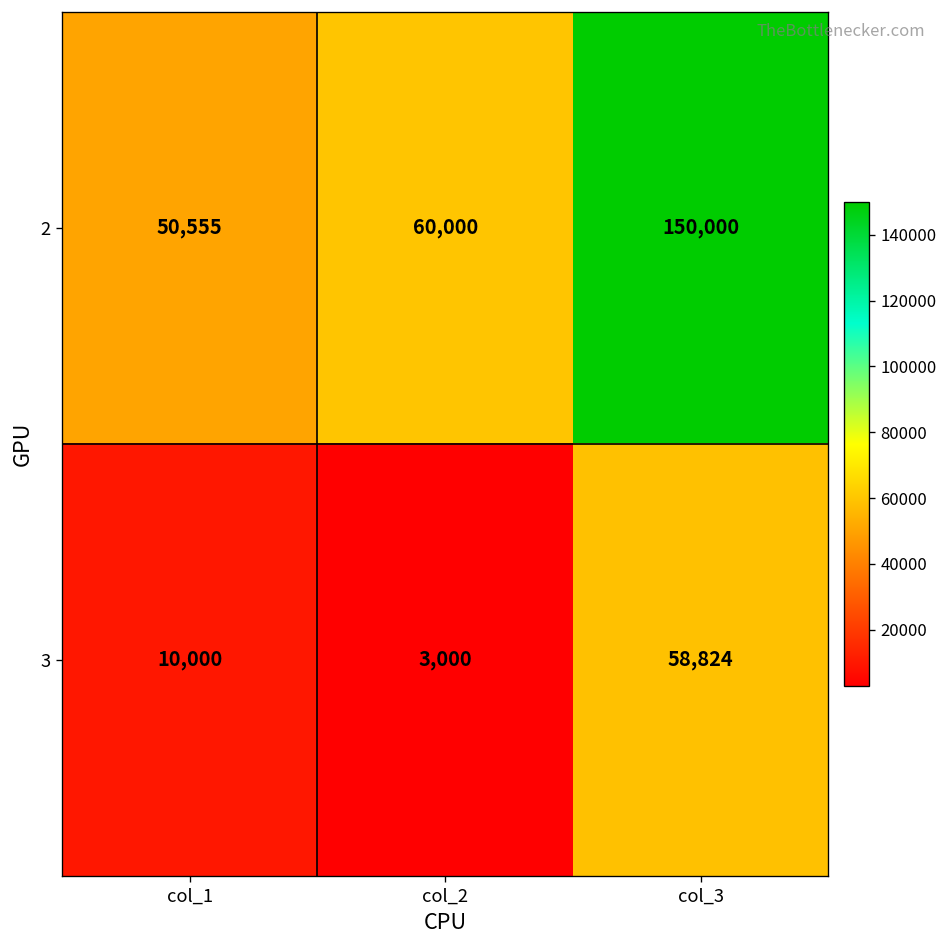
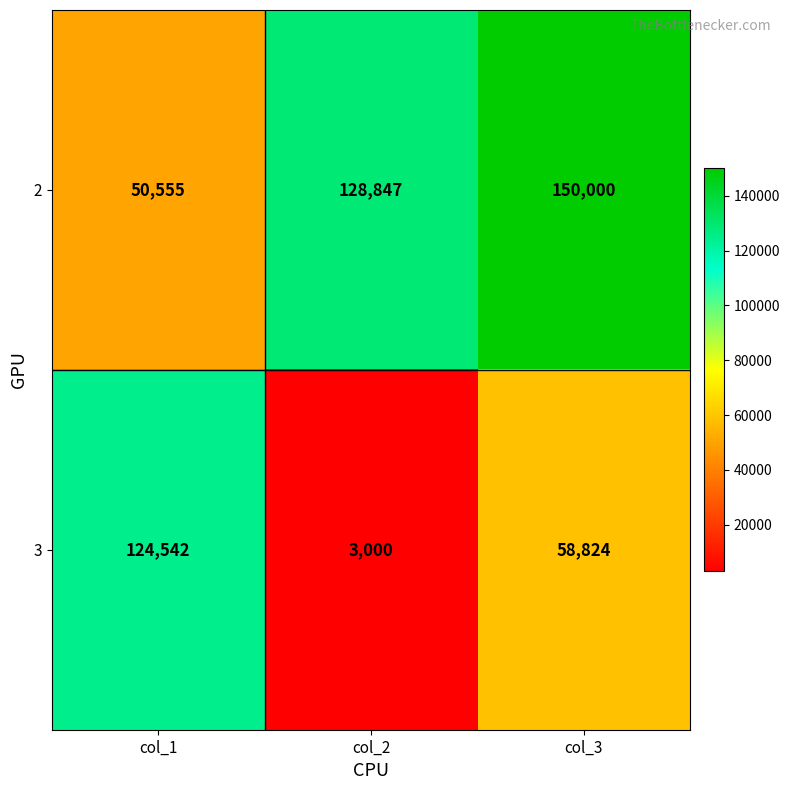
2, col_2: 60,000 -> 128,847
3, col_1: 10,000 -> 124,542
